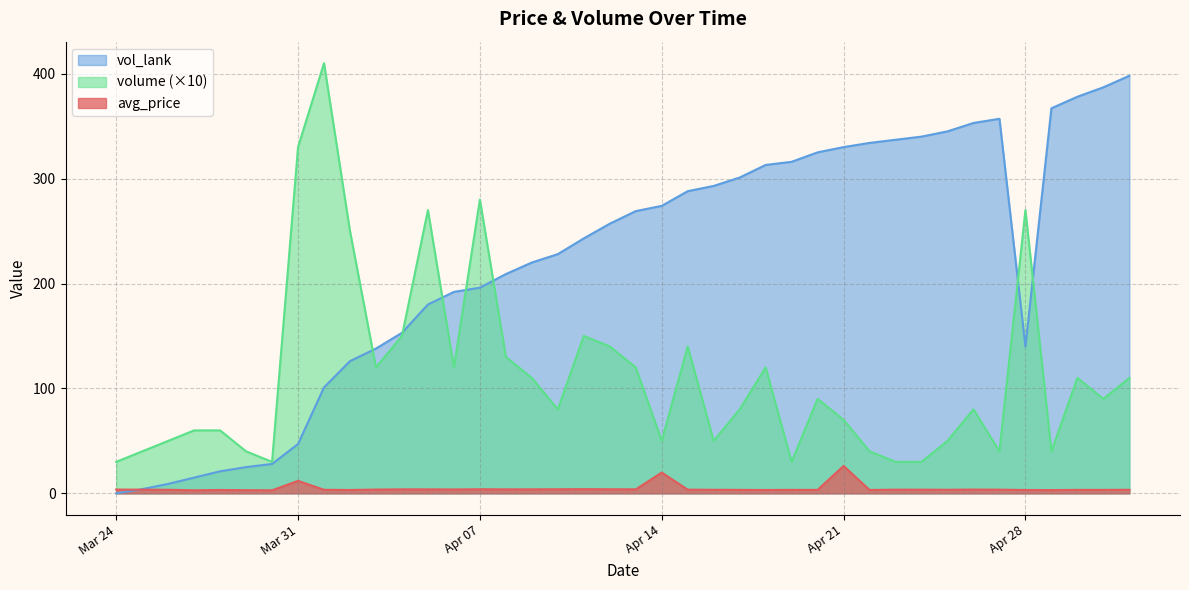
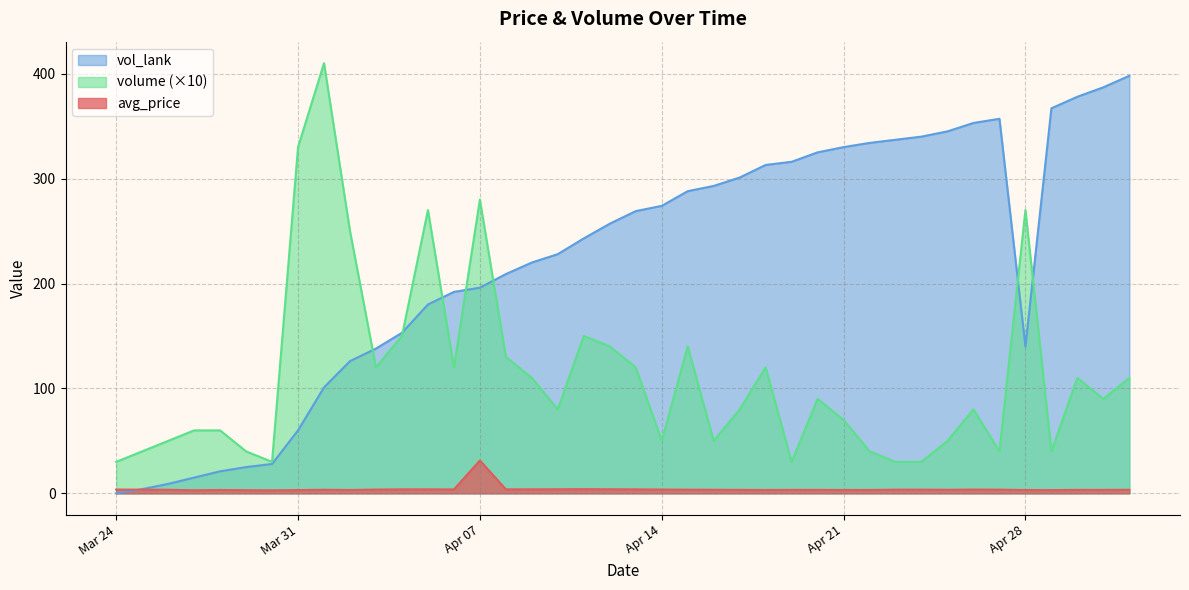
vol_lank, Mar 31: 47 -> 60
avg_price, Mar 31: 12 -> 3
avg_price, Apr 07: 4 -> 31
avg_price, Apr 14: 20 -> 4
avg_price, Apr 21: 26 -> 3
